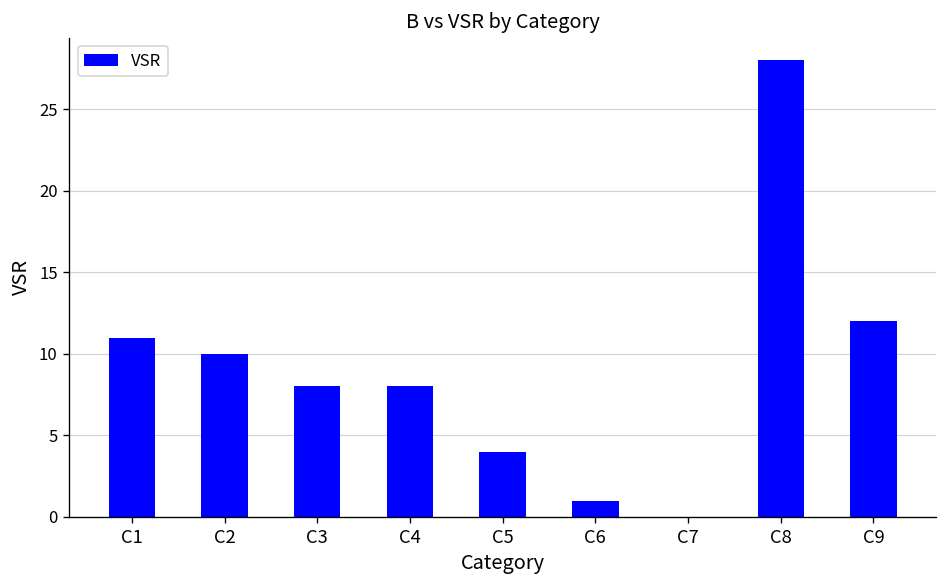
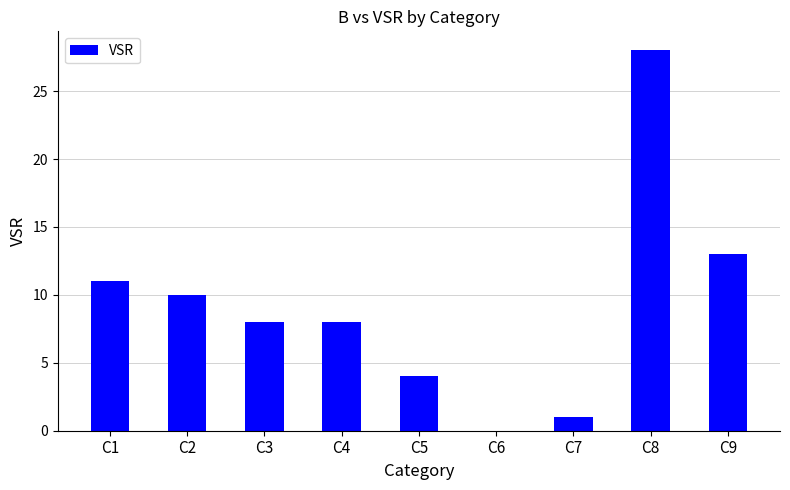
C6: 1 -> 0
C7: 0 -> 1
C9: 12 -> 13
